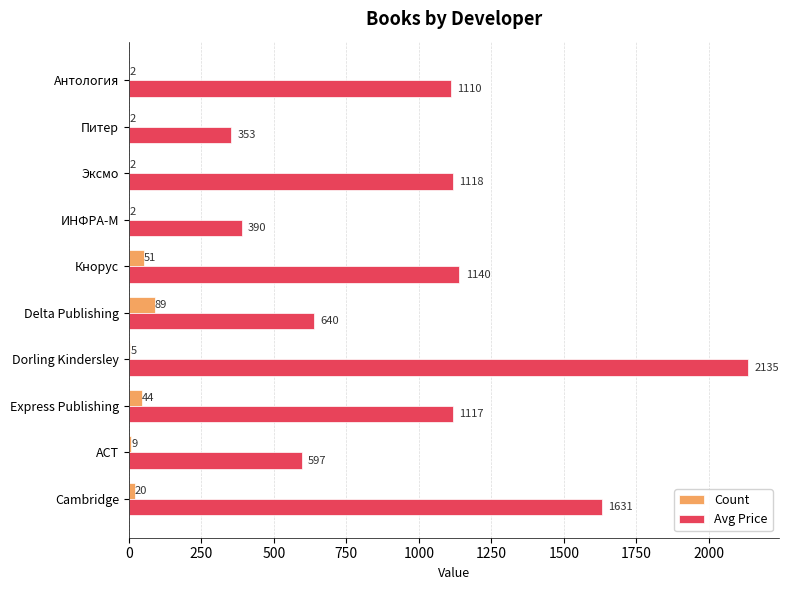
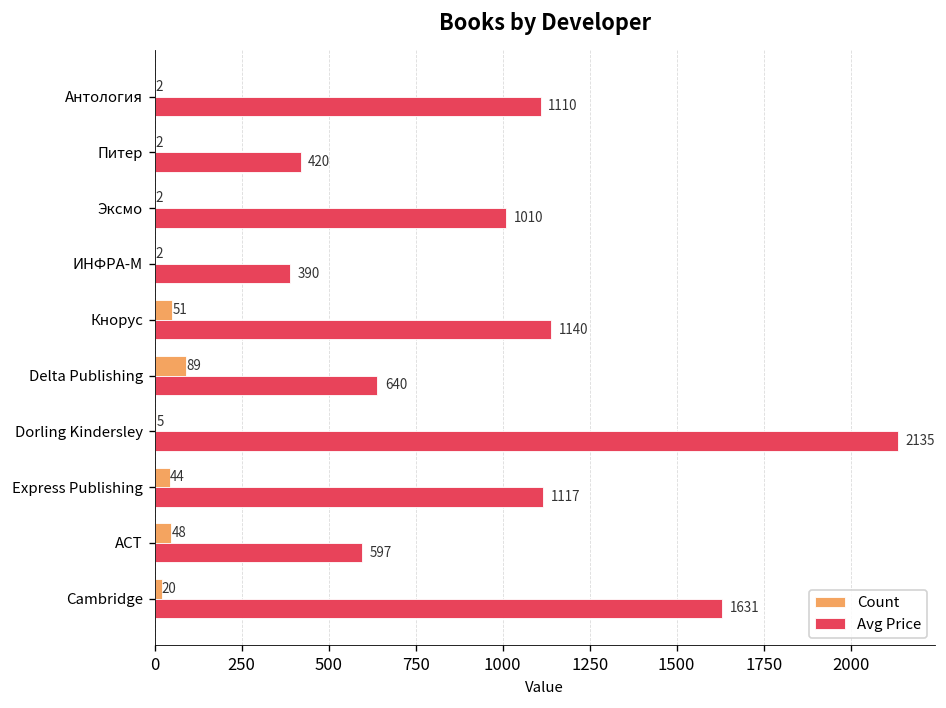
Avg Price, Питер: 353 -> 420
Avg Price, Эксмо: 1118 -> 1010
Count, АСТ: 9 -> 48
